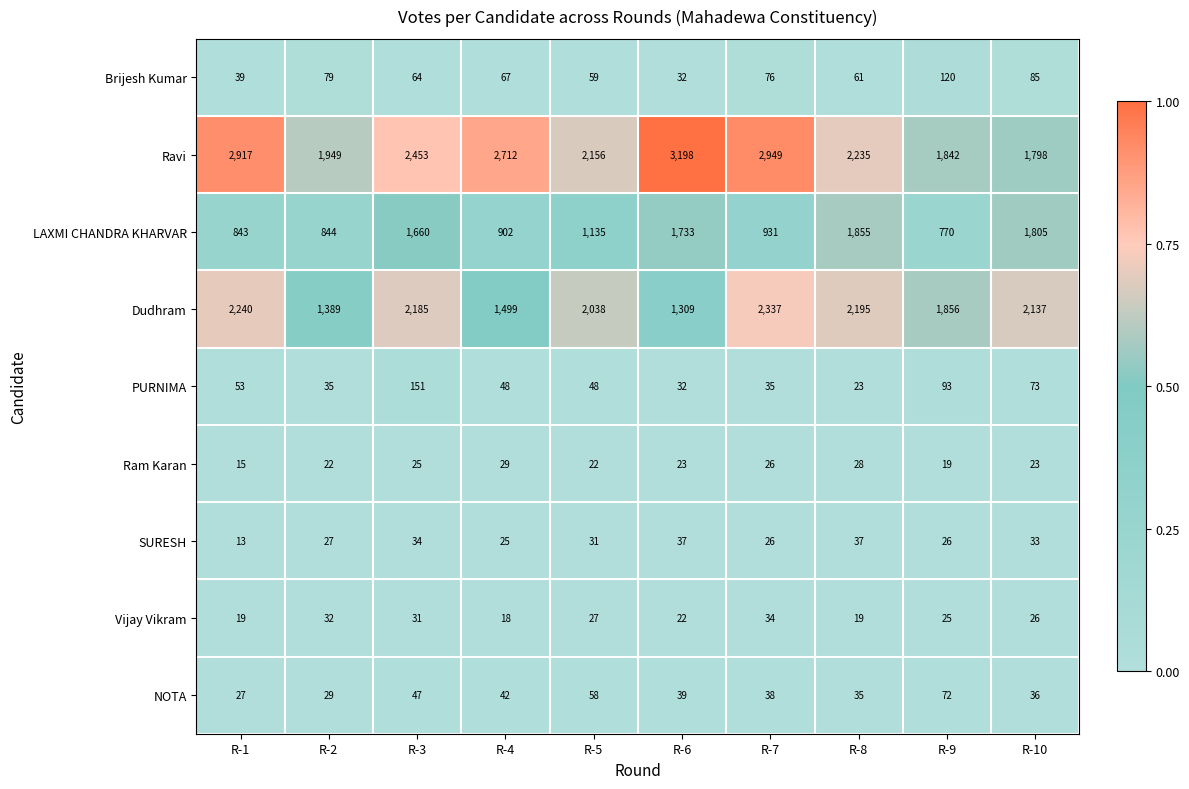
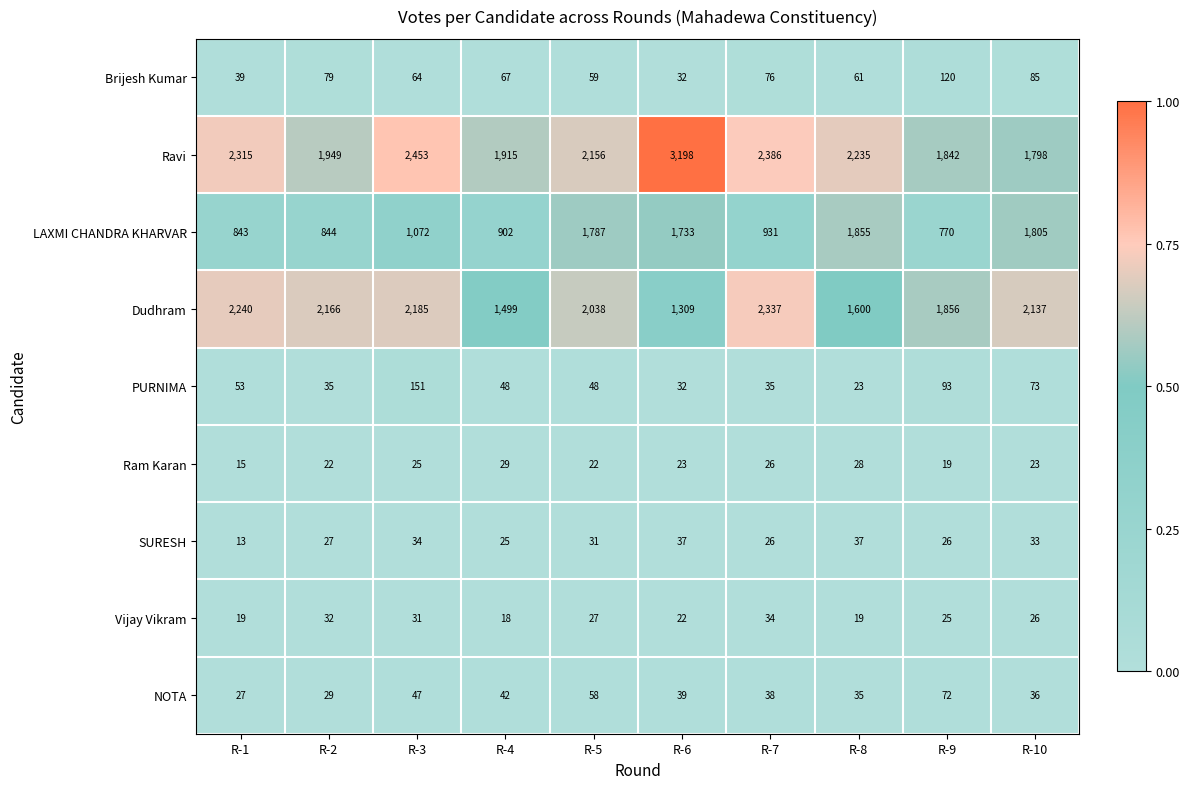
Ravi, R-1: 2,917 -> 2,315
Ravi, R-4: 2,712 -> 1,915
Ravi, R-7: 2,949 -> 2,386
LAXMI CHANDRA KHARVAR, R-3: 1,660 -> 1,072
LAXMI CHANDRA KHARVAR, R-5: 1,135 -> 1,787
Dudhram, R-2: 1,389 -> 2,166
Dudhram, R-8: 2,195 -> 1,600
